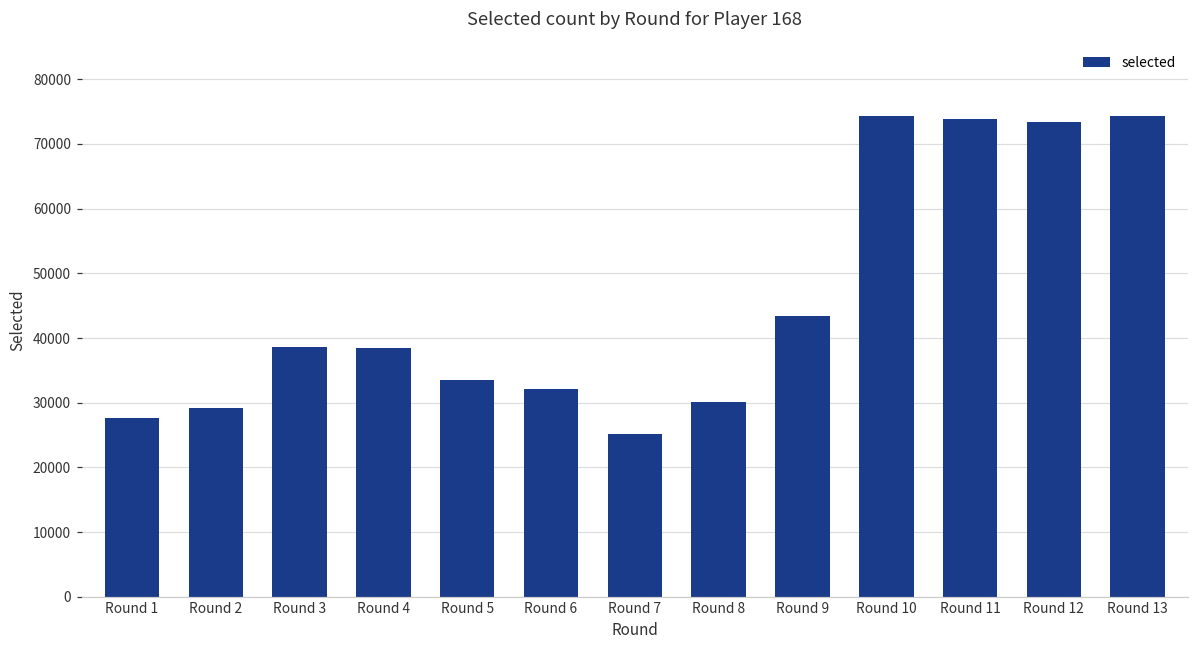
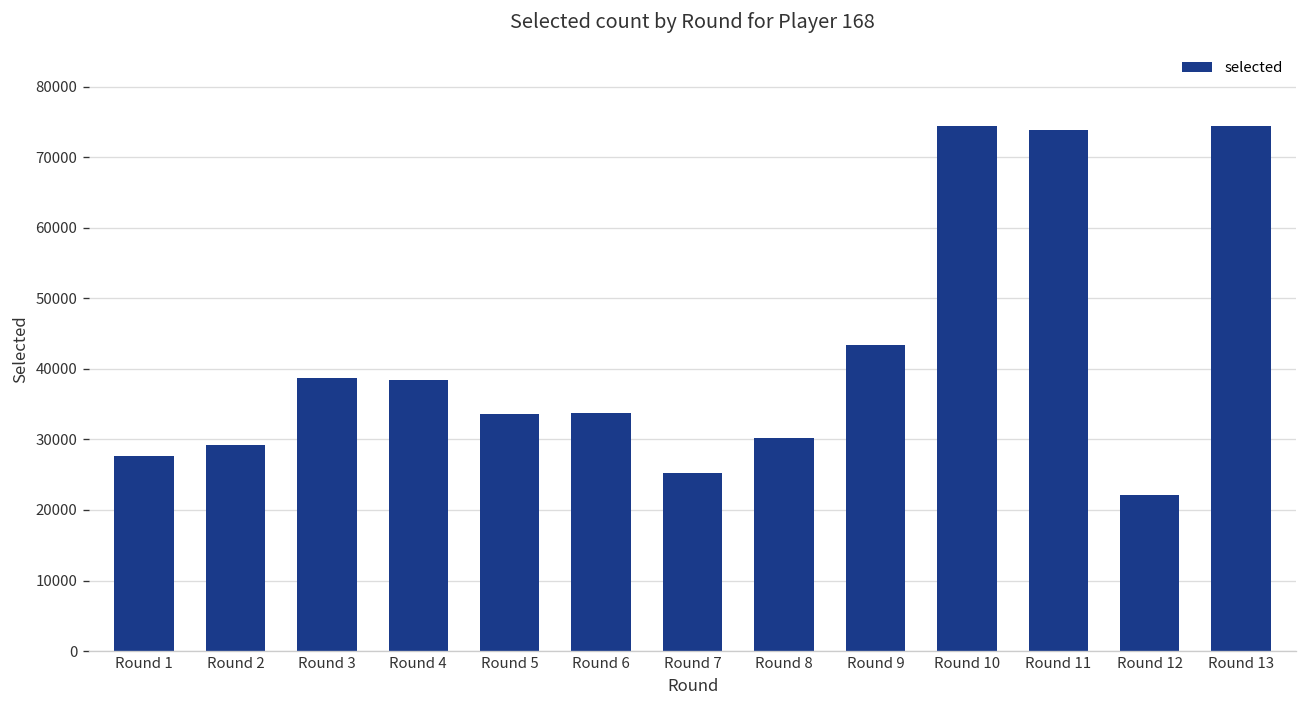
Round 6: 32000 -> 34000
Round 12: 73000 -> 22000
